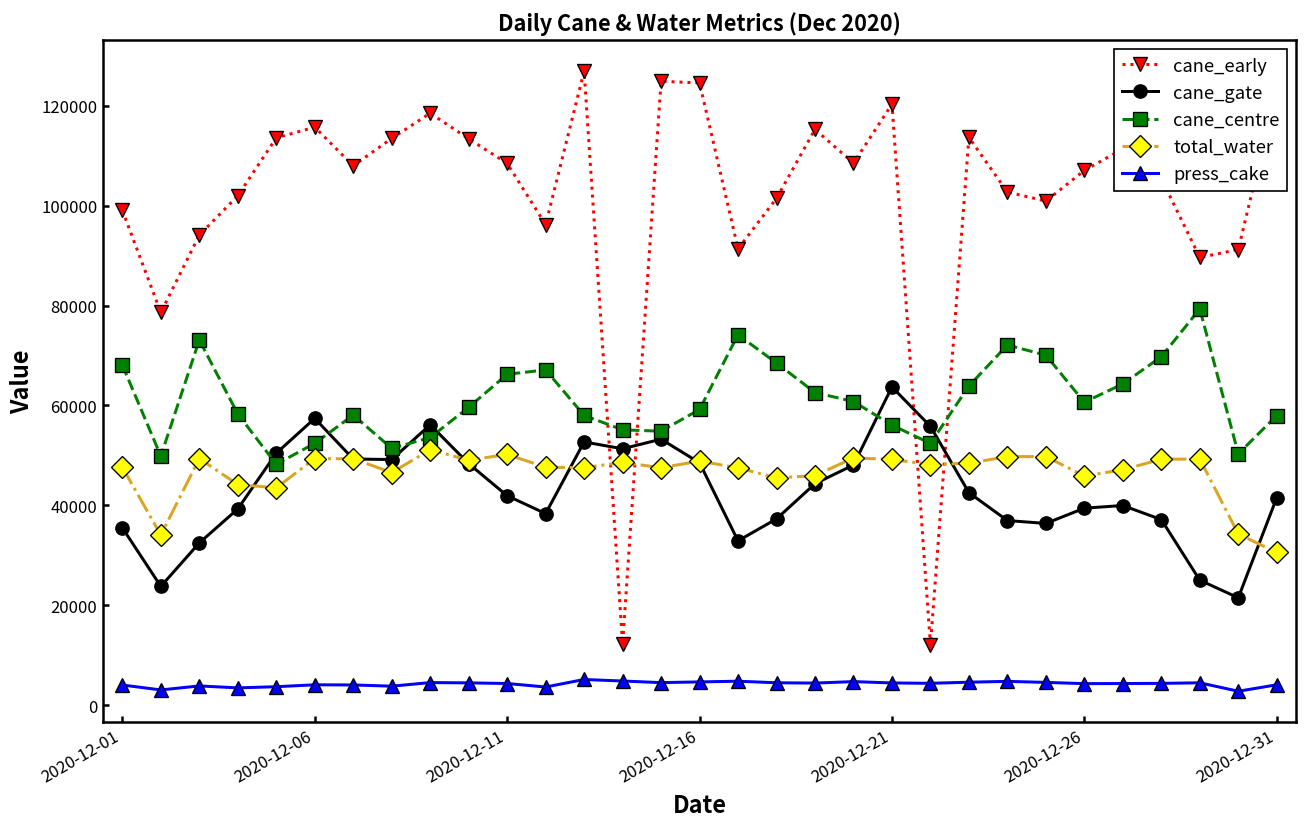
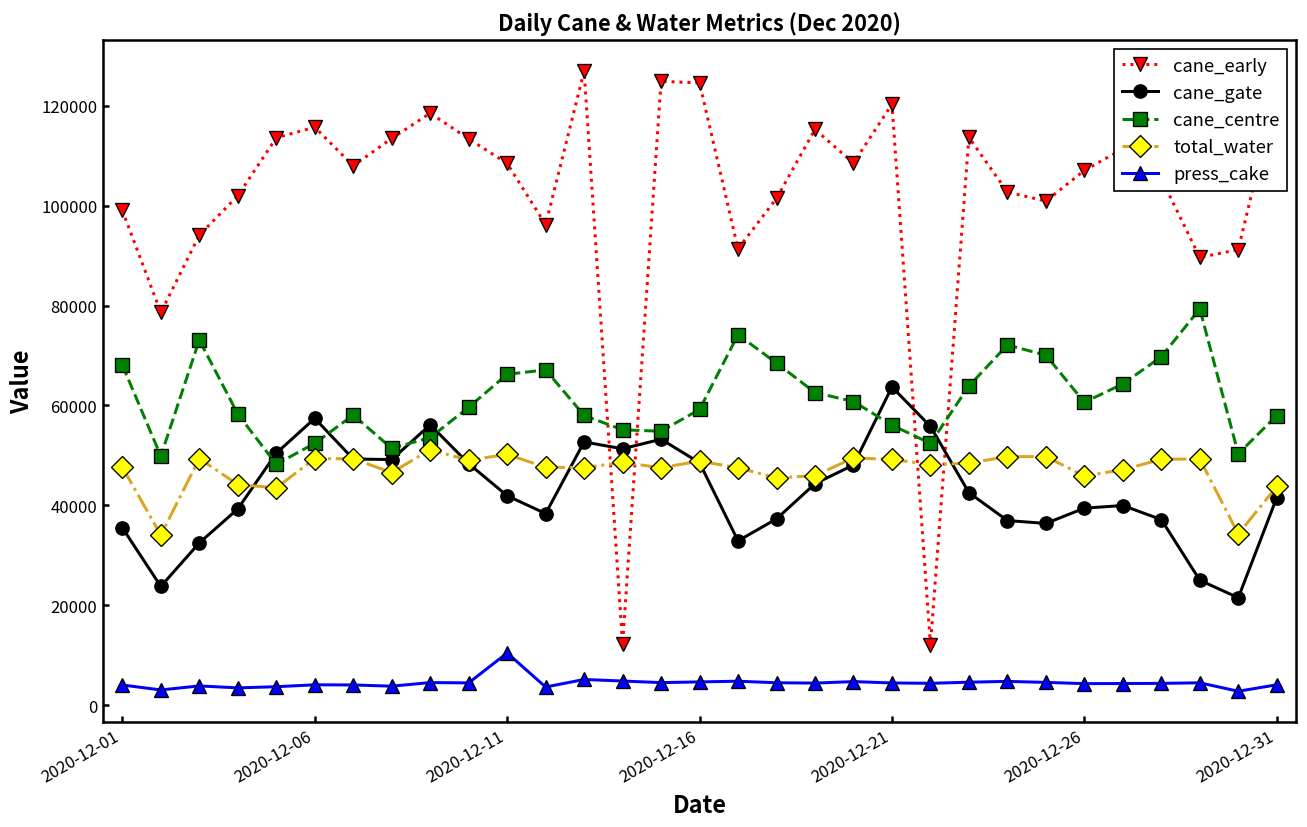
press_cake, 2020-12-11: 4000 -> 10000
total_water, 2020-12-31: 31000 -> 44000
